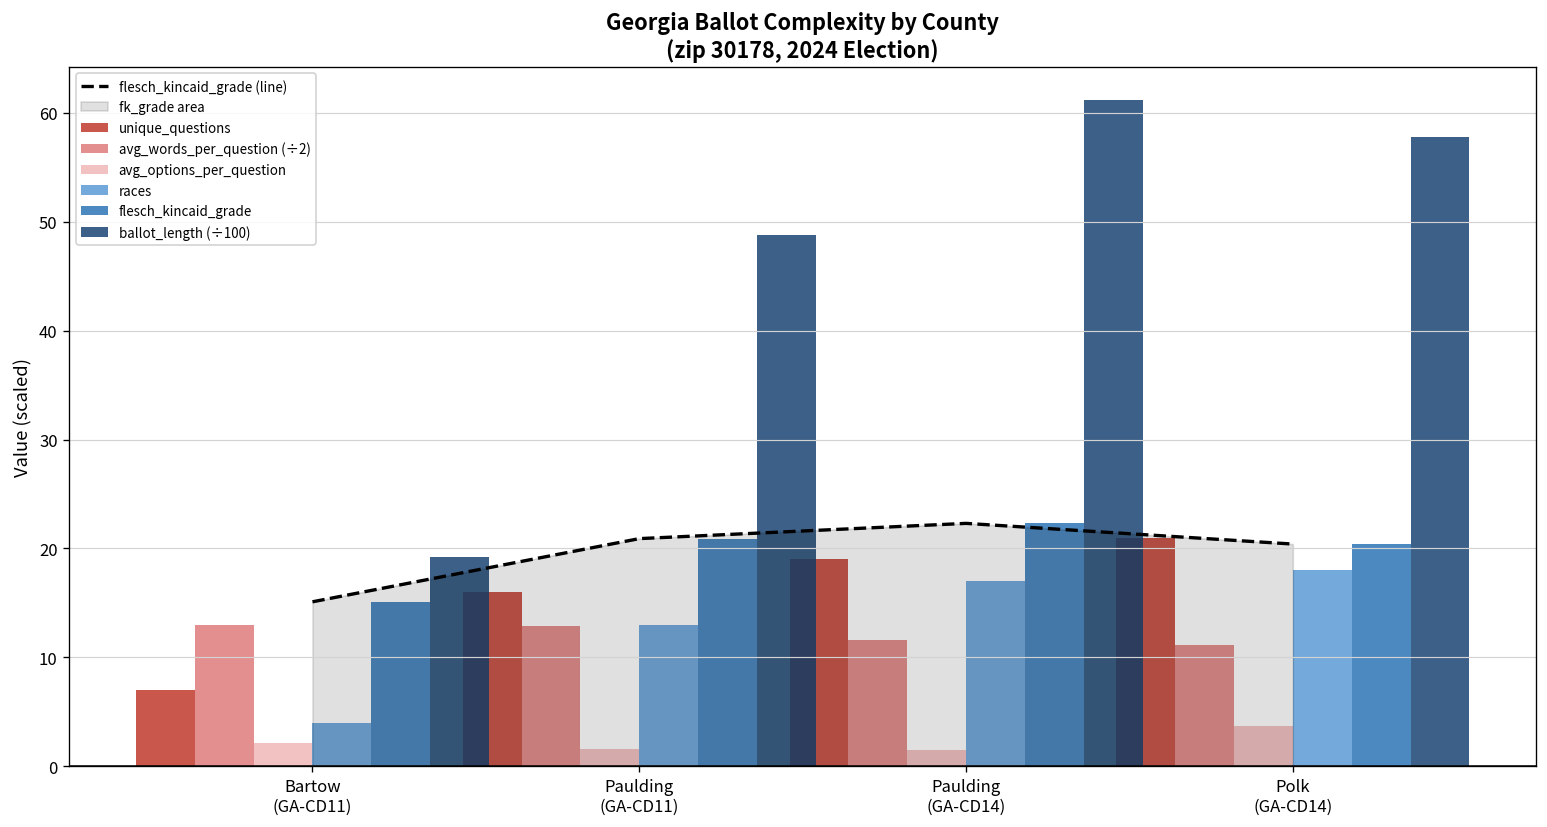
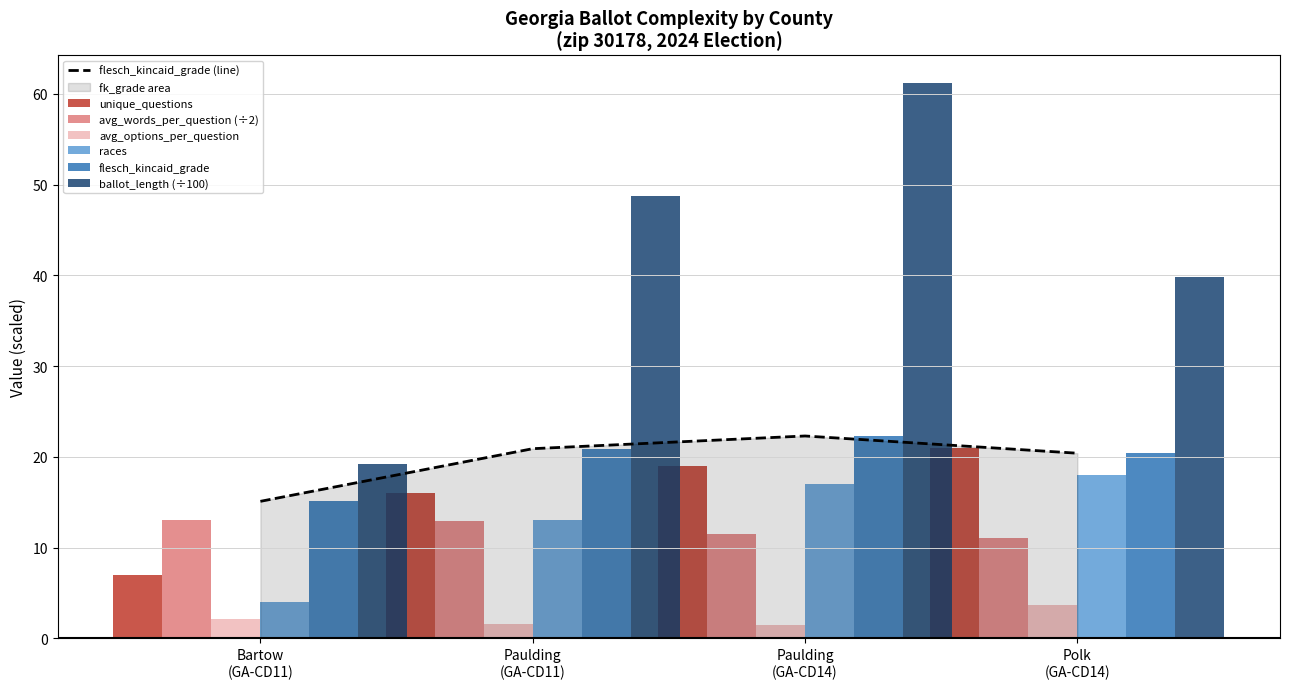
ballot_length (÷100), Polk (GA-CD14): 58 -> 40
